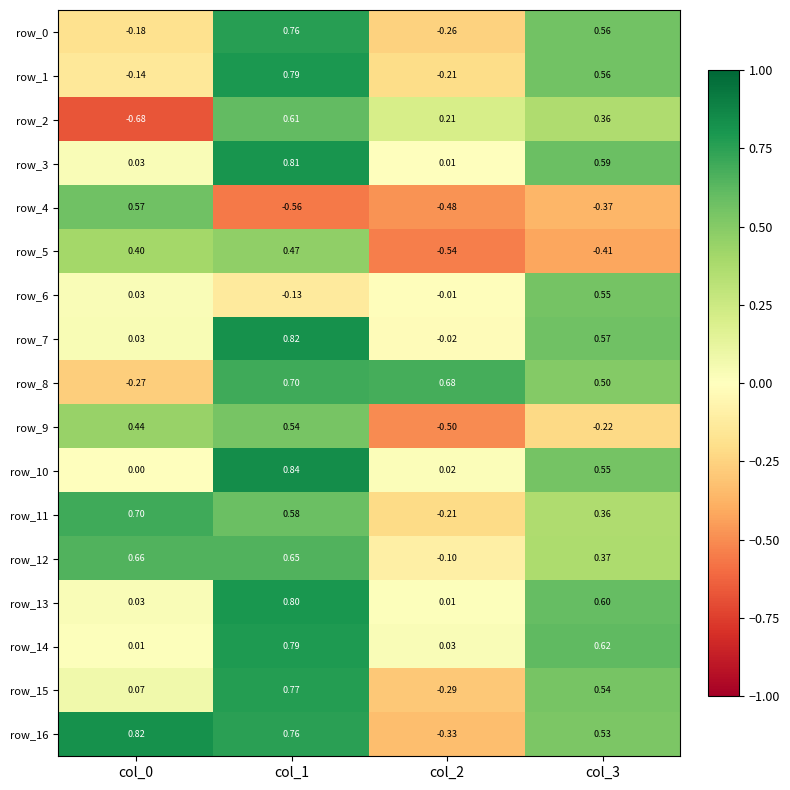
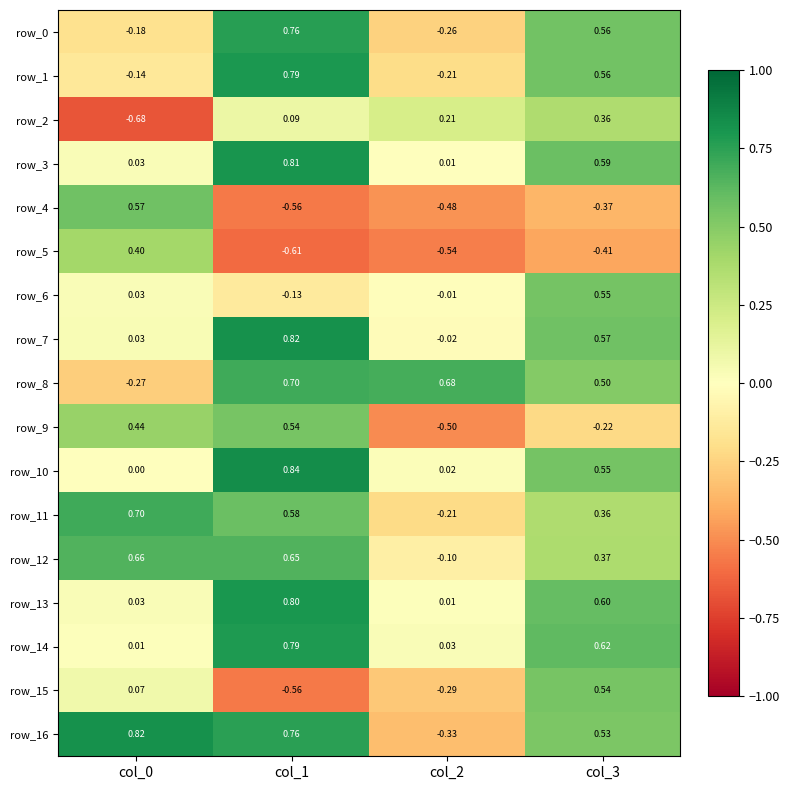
row_2, col_1: 0.61 -> 0.09
row_5, col_1: 0.47 -> -0.61
row_15, col_1: 0.77 -> -0.56
